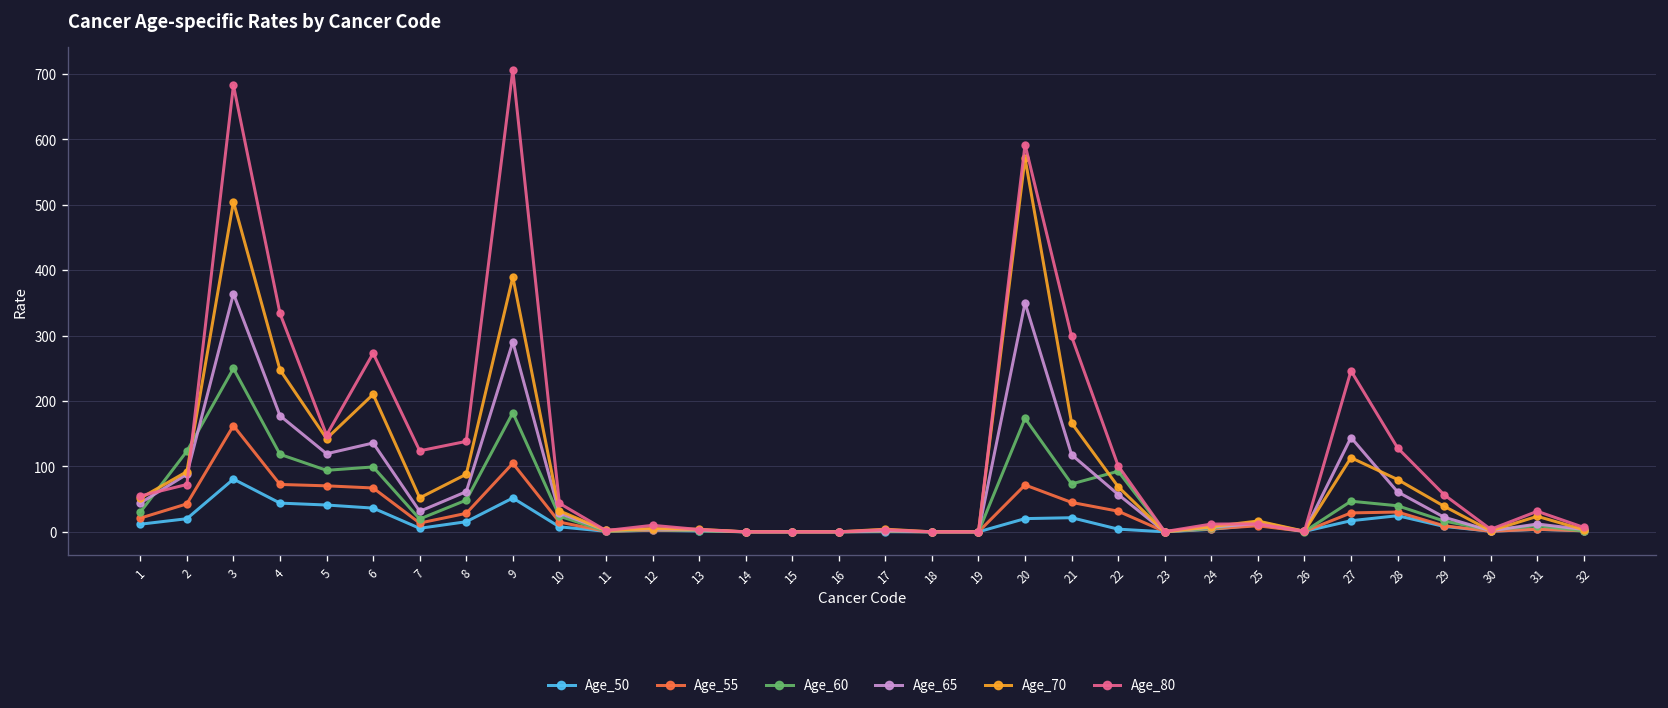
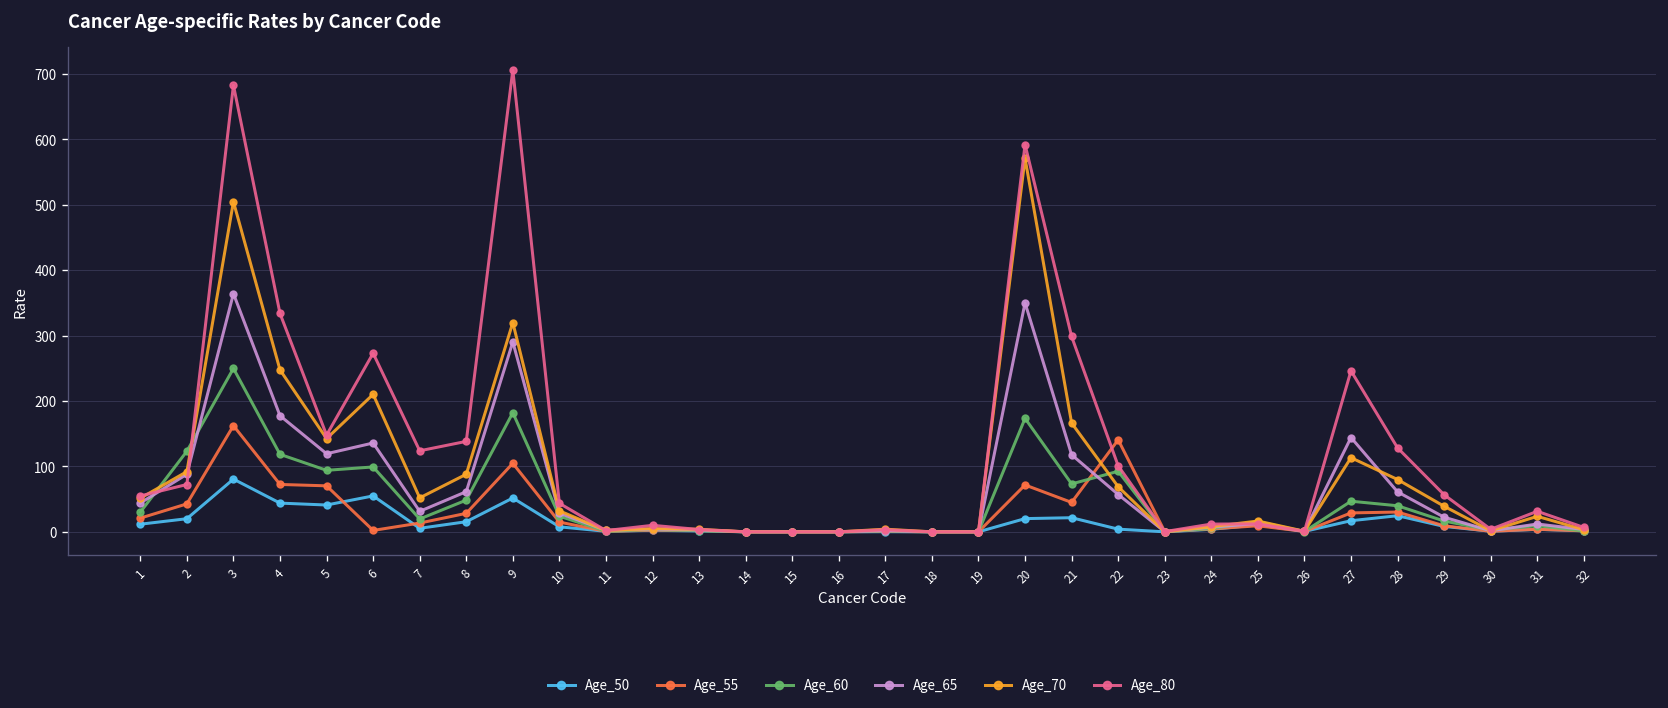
Age_50, 6: 40 -> 50
Age_55, 6: 70 -> 0
Age_70, 9: 390 -> 320
Age_55, 22: 30 -> 140
